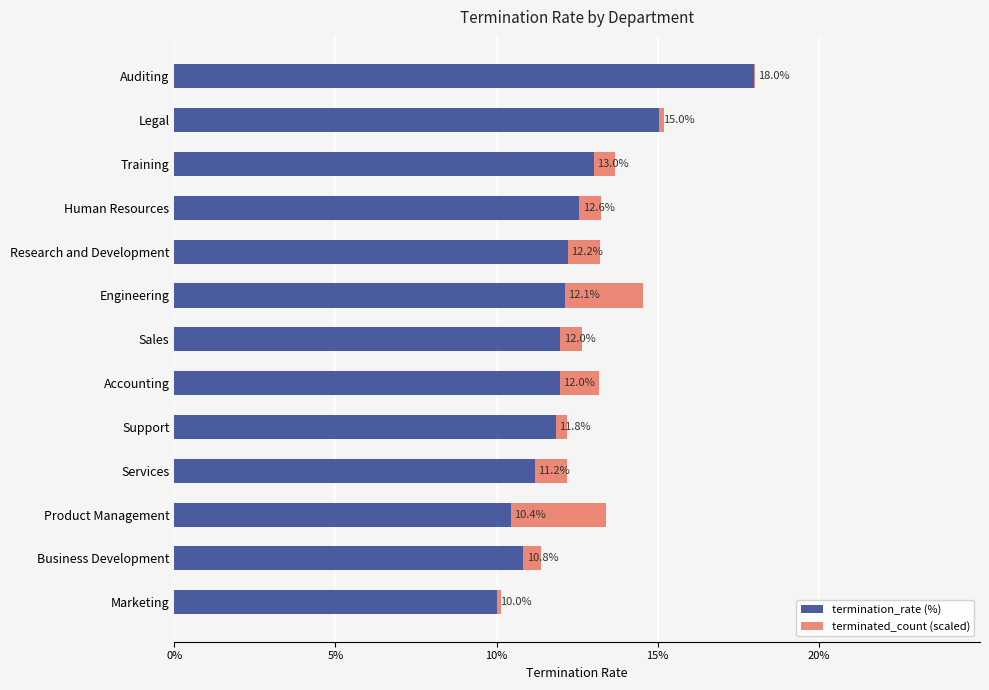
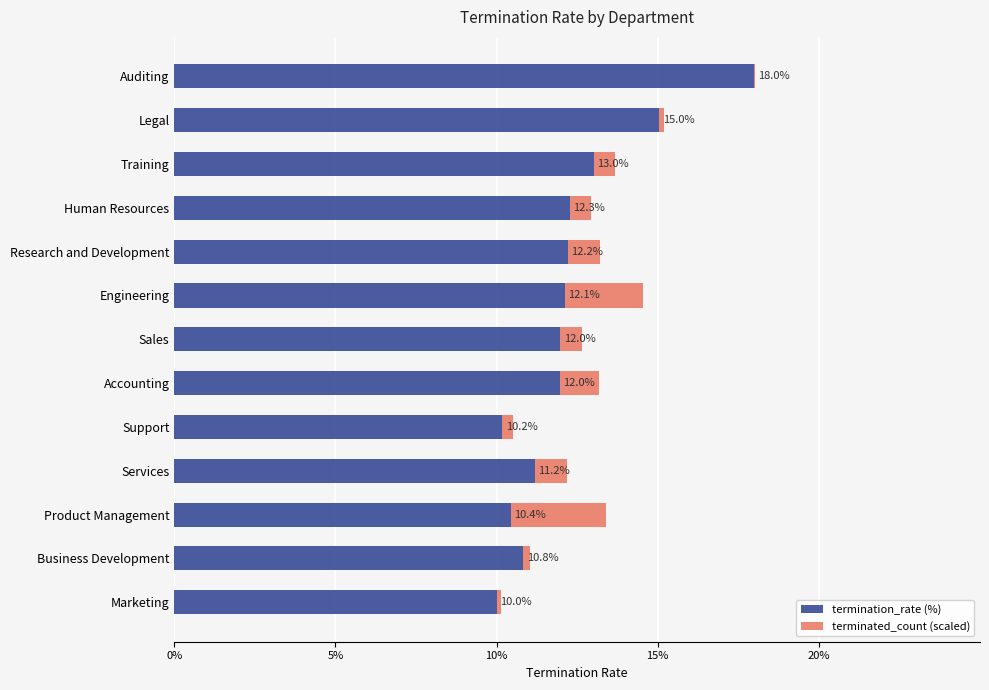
termination_rate (%), Human Resources: 12.6% -> 12.3%
termination_rate (%), Support: 11.8% -> 10.2%
terminated_count (scaled), Business Development: 0.5% -> 0.2%
